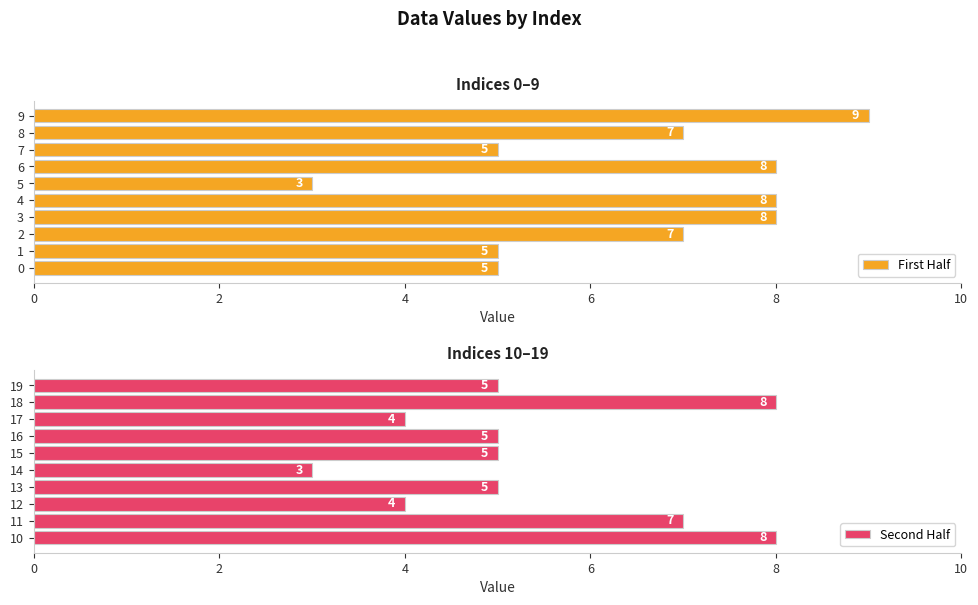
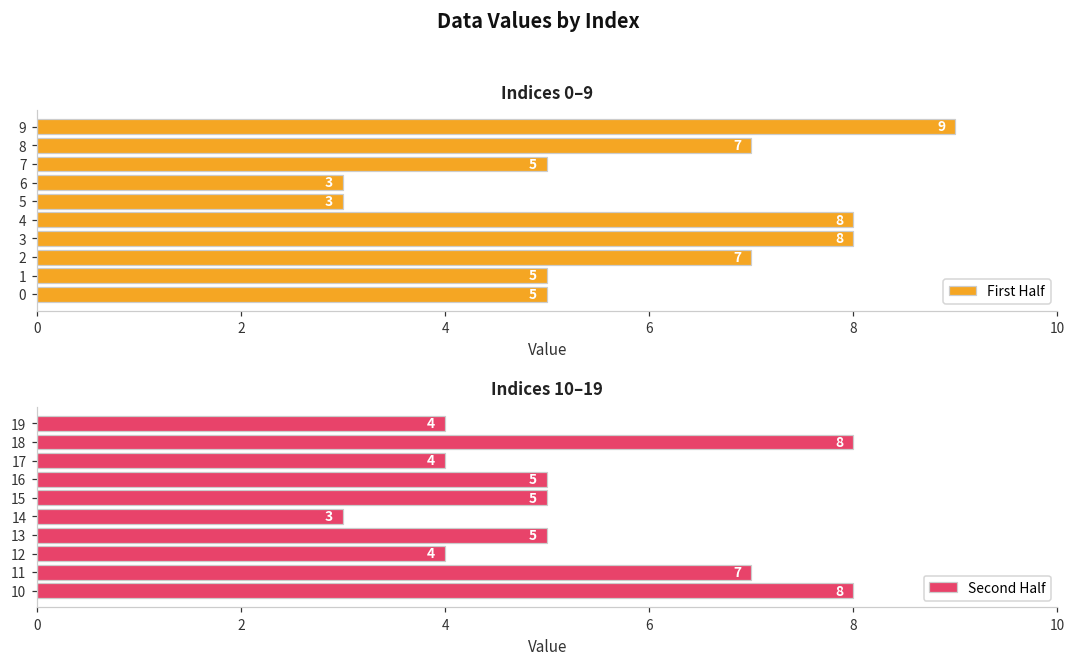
Indices 0–9, 6: 8 -> 3
Indices 10–19, 19: 5 -> 4
